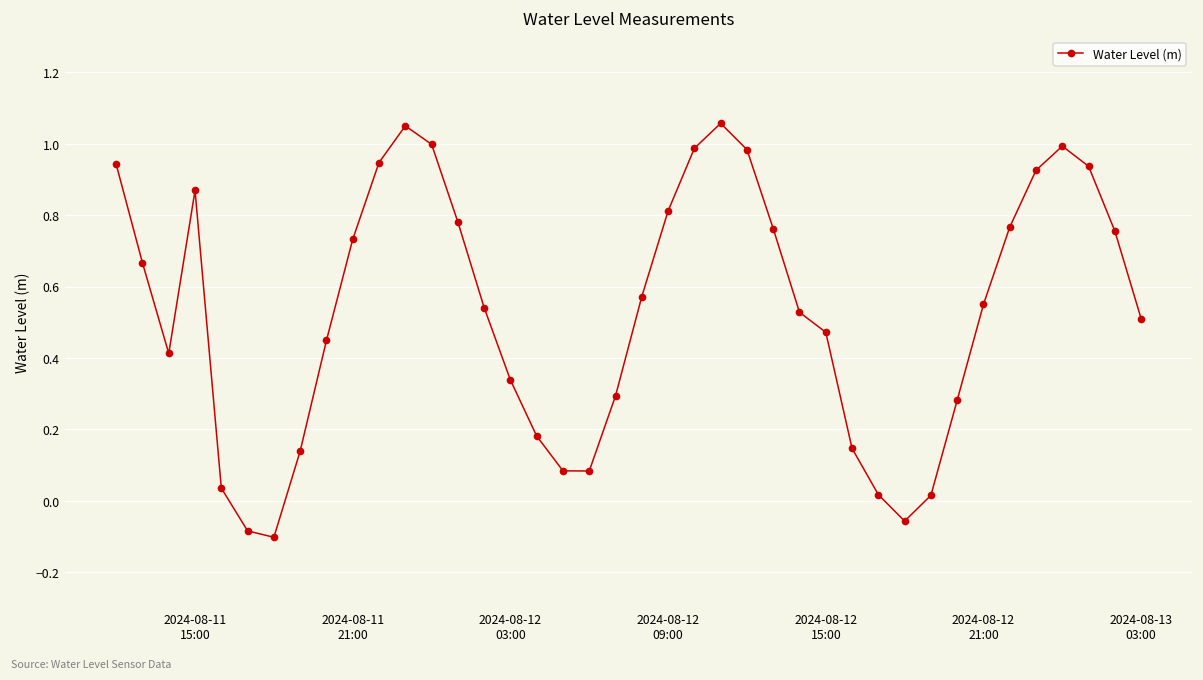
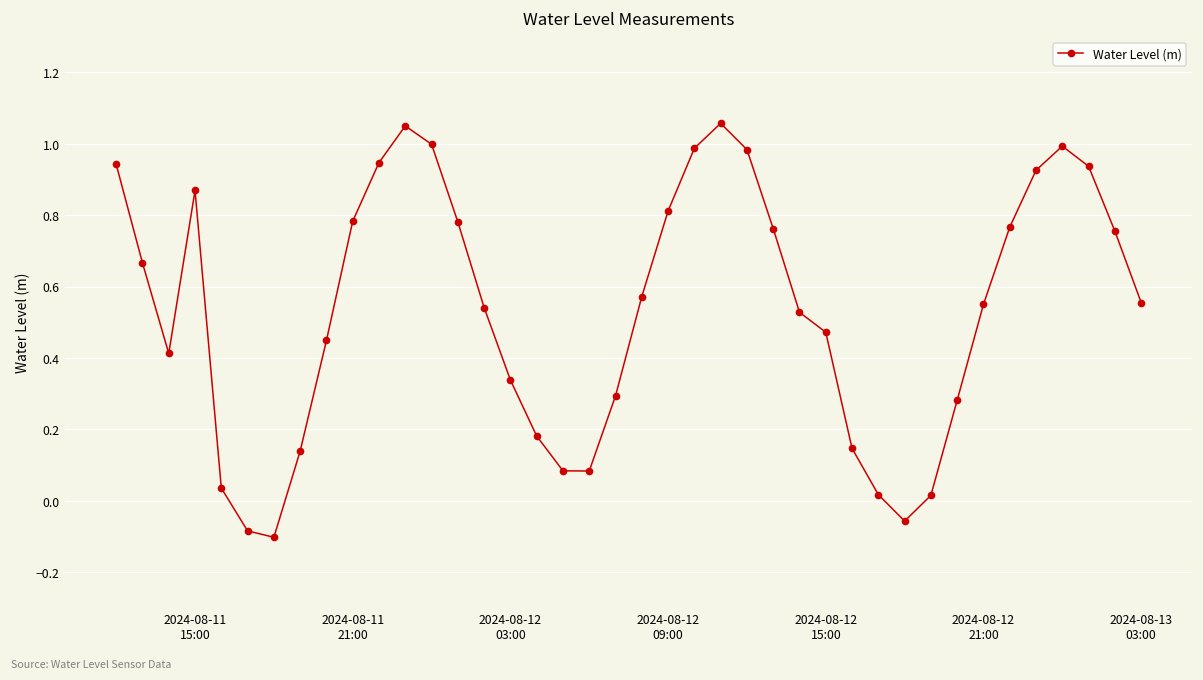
2024-08-11 21:00: 0.73 -> 0.78
2024-08-13 03:00: 0.51 -> 0.56
